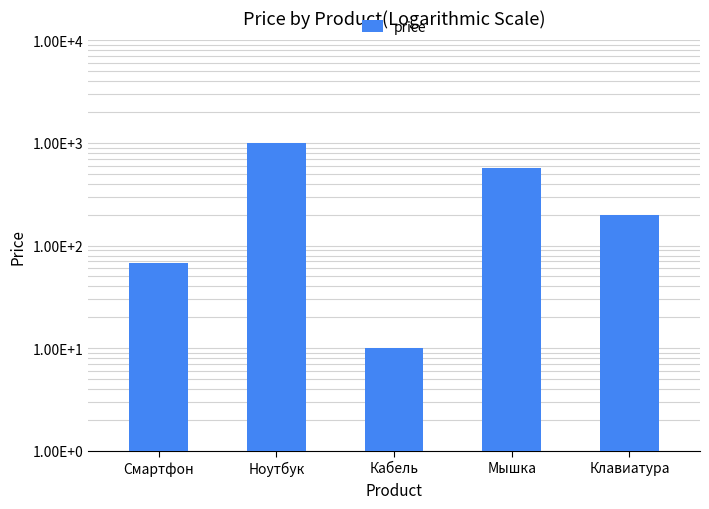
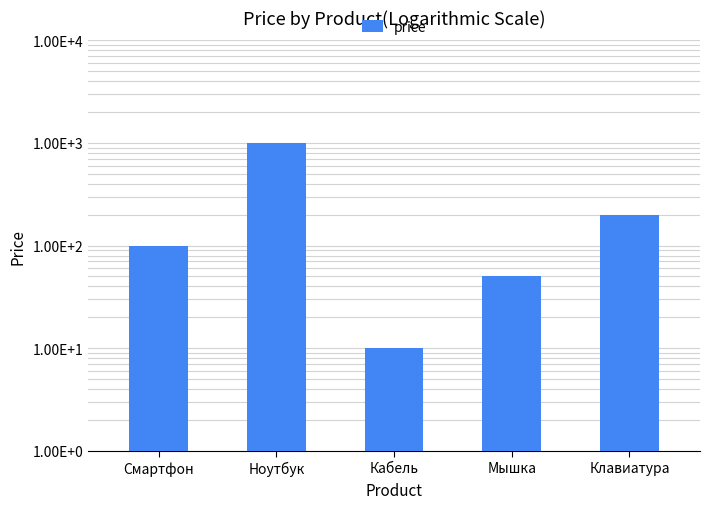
Смартфон: 70 -> 100
Мышка: 600 -> 50
